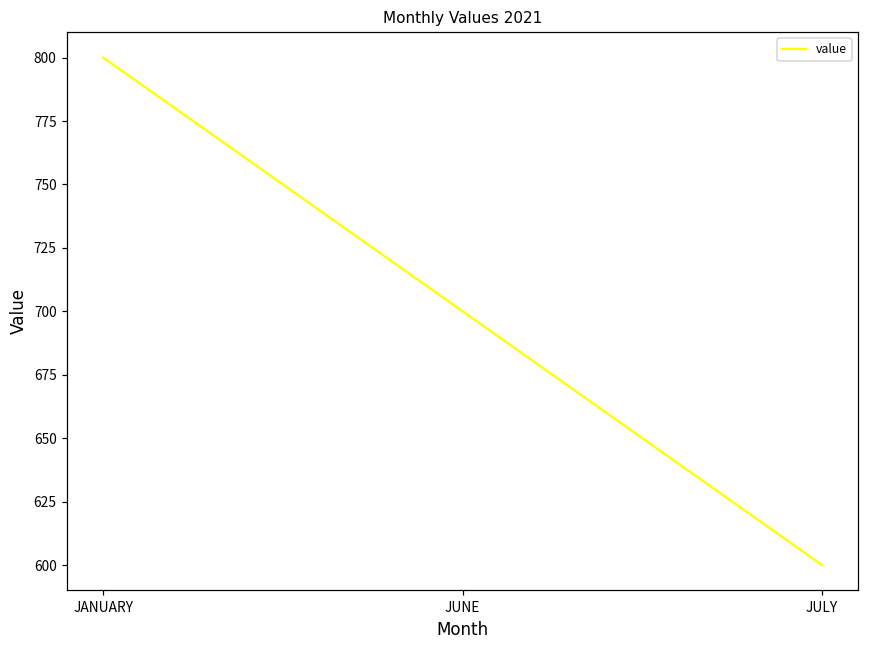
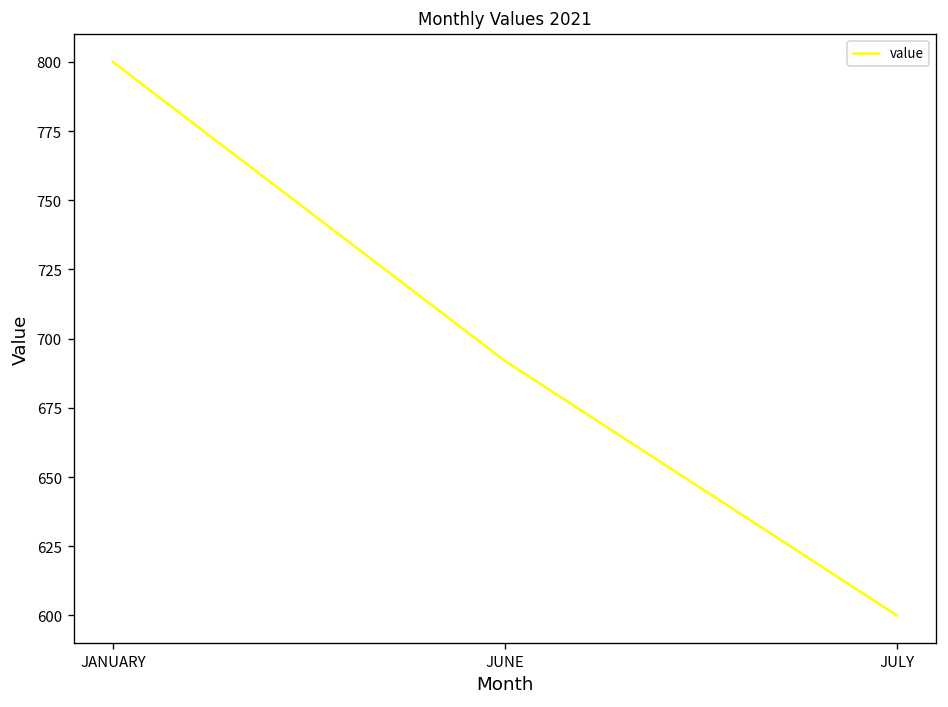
JUNE: 700 -> 692
